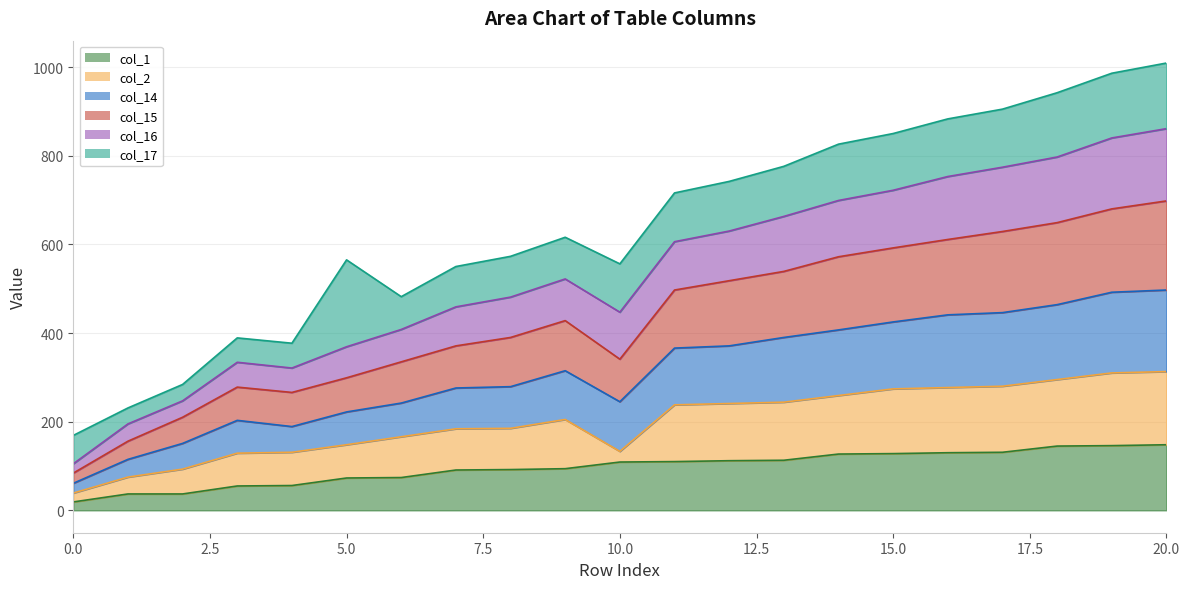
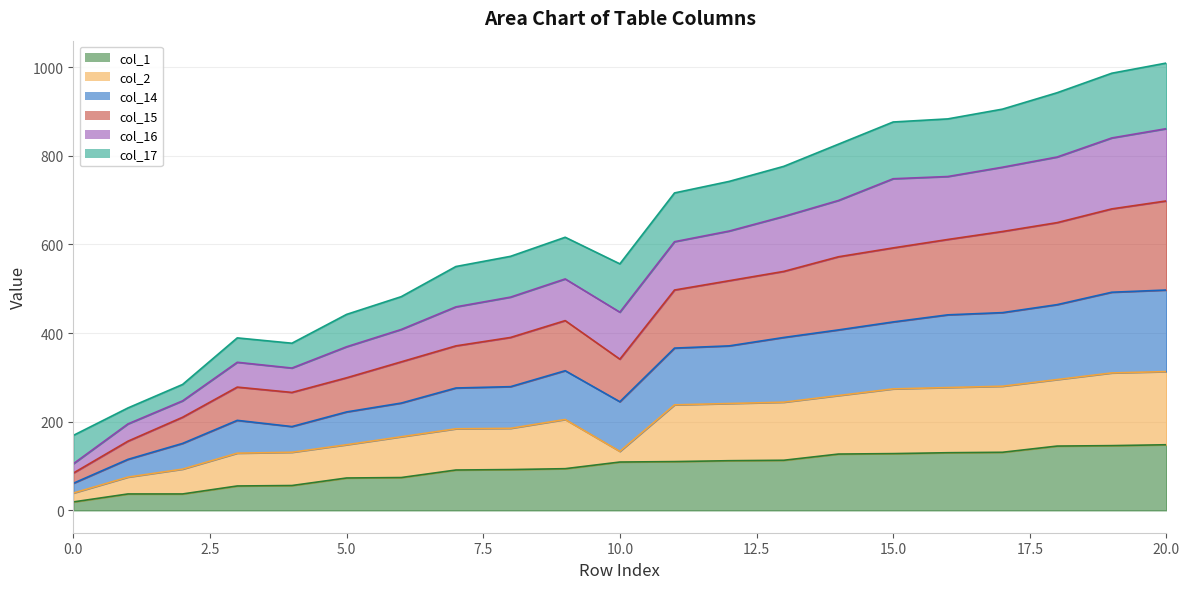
col_17, 5.0: 200 -> 70
col_16, 15.0: 130 -> 160
